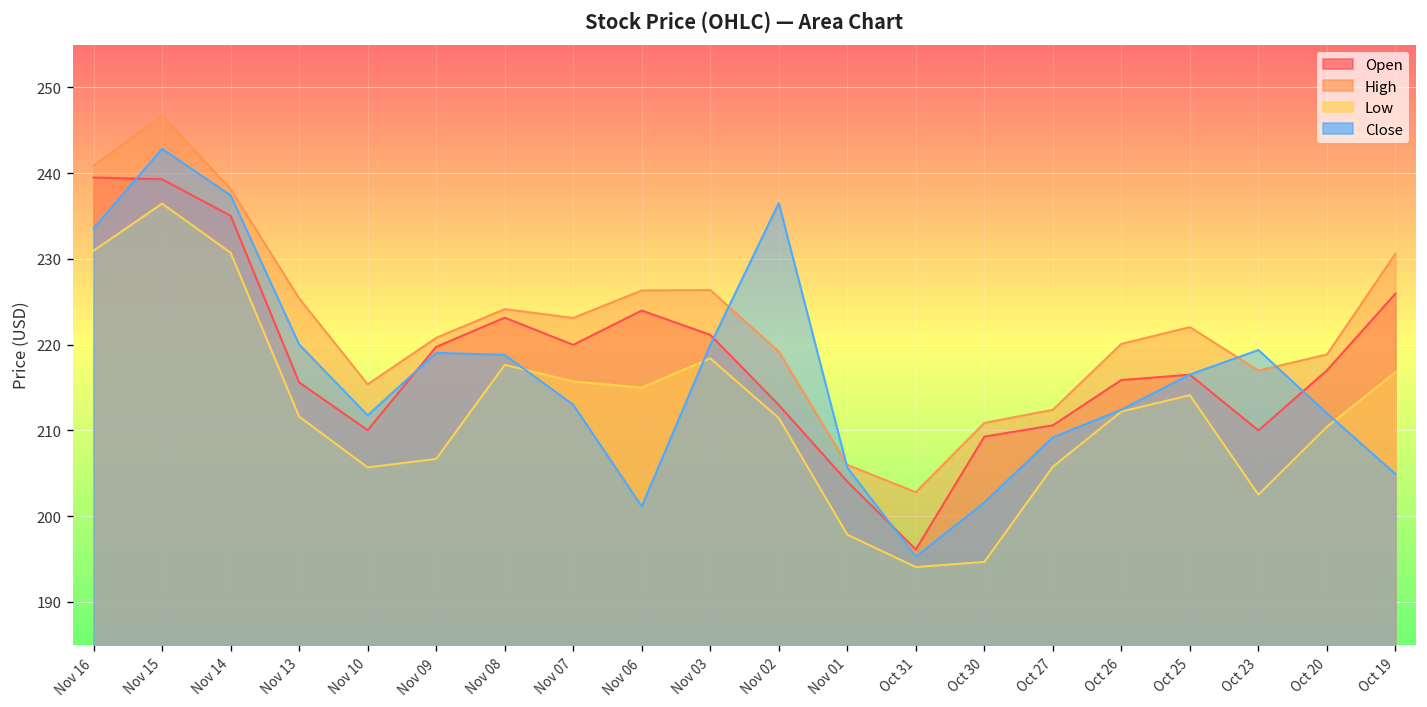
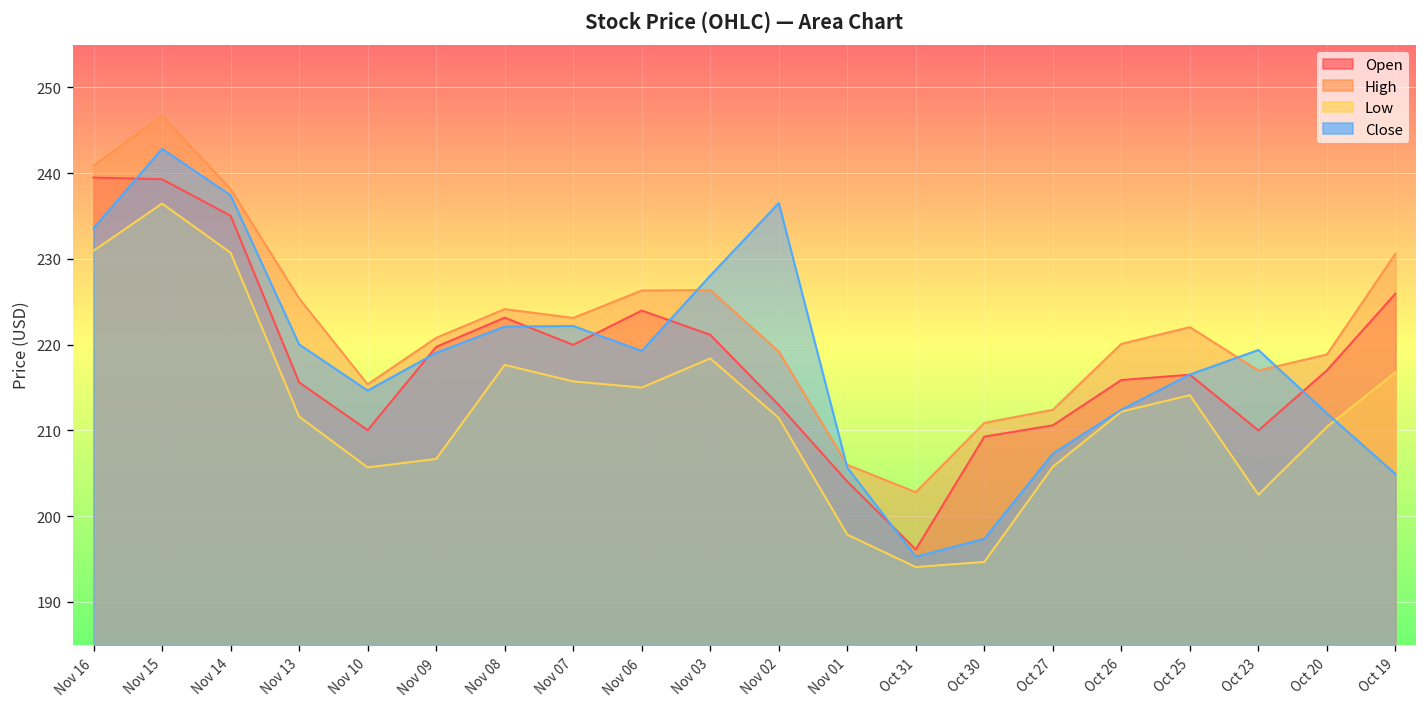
Close, Nov 10: 212 -> 215
Close, Nov 08: 219 -> 222
Close, Nov 07: 213 -> 222
Close, Nov 06: 201 -> 219
Close, Nov 03: 220 -> 228
Close, Oct 30: 202 -> 197
Close, Oct 27: 209 -> 207
